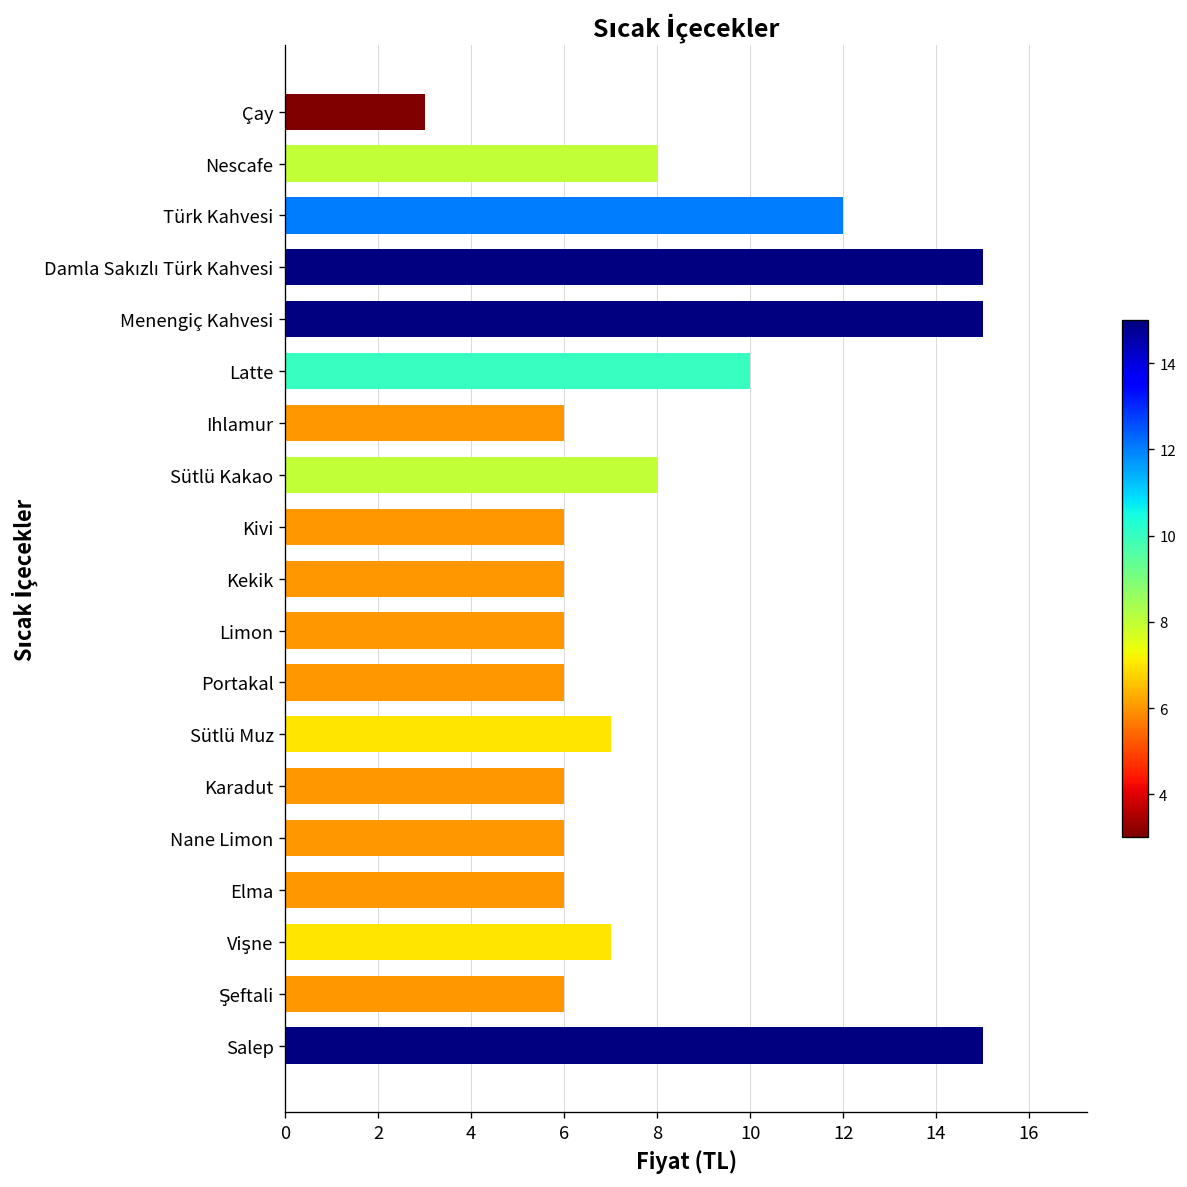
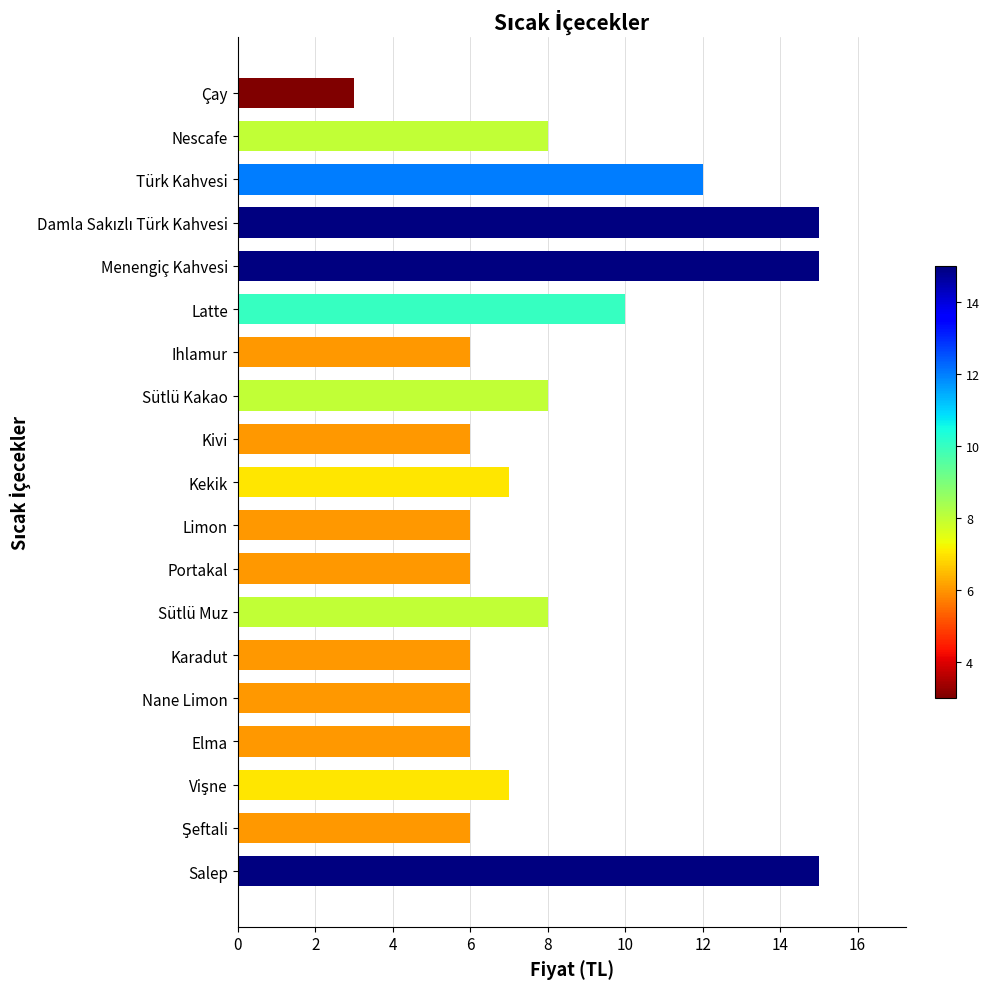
Kekik: 6 -> 7
Sütlü Muz: 7 -> 8
